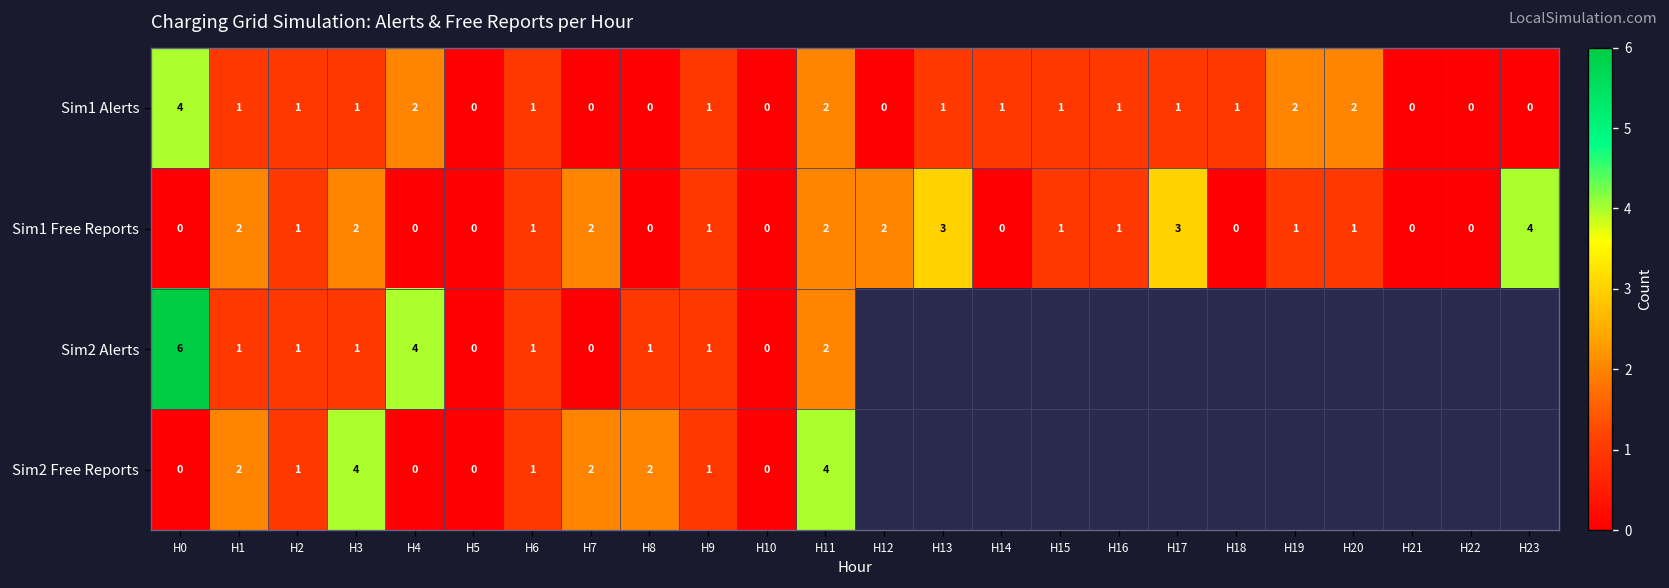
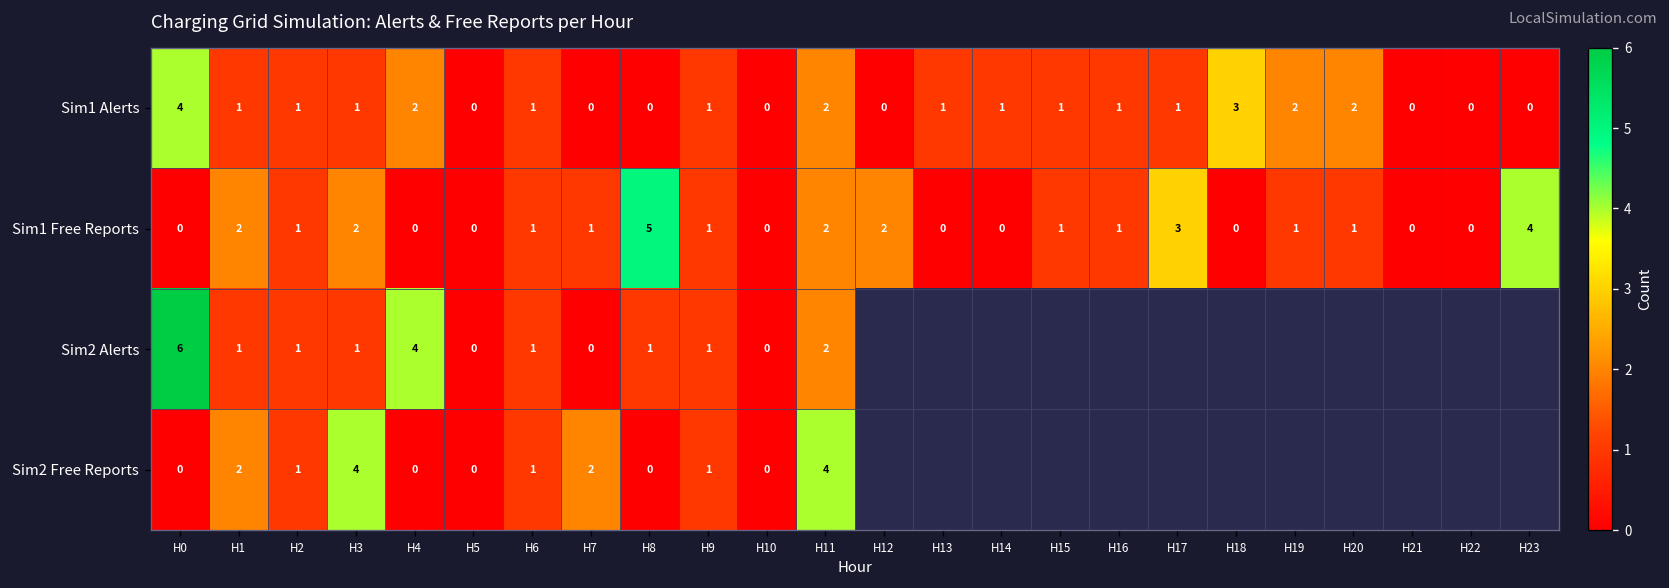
Sim1 Alerts, H18: 1 -> 3
Sim1 Free Reports, H7: 2 -> 1
Sim1 Free Reports, H8: 0 -> 5
Sim1 Free Reports, H13: 3 -> 0
Sim2 Free Reports, H8: 2 -> 0
